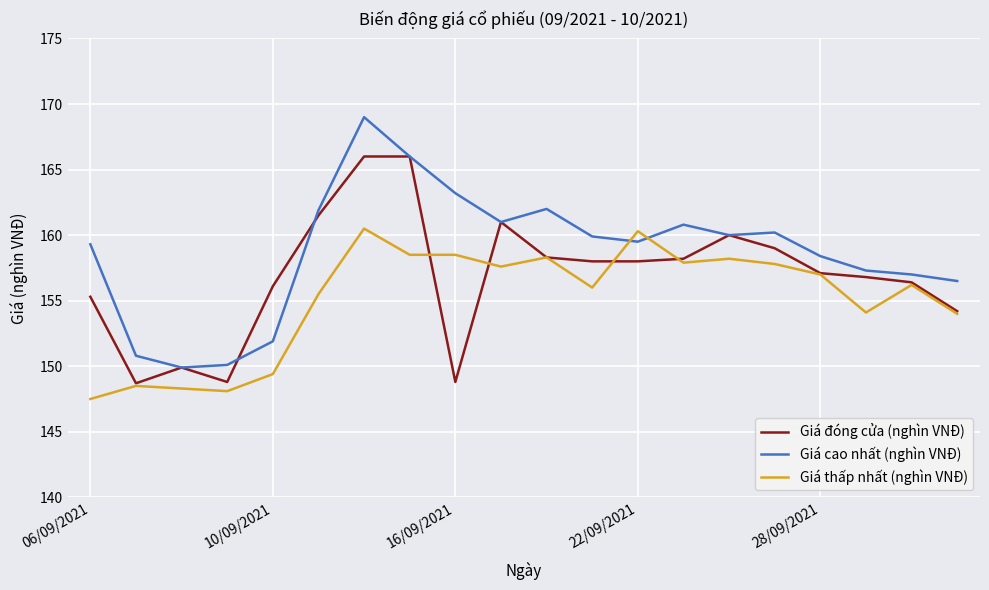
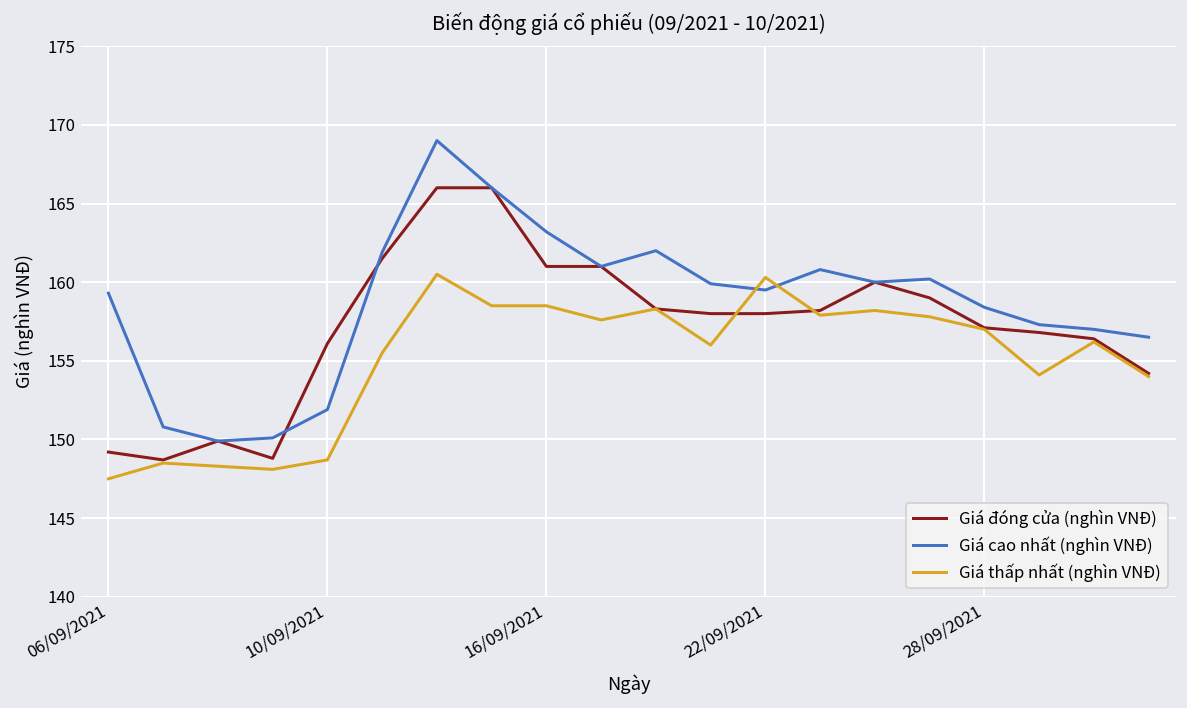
Giá đóng cửa (nghìn VNĐ), 06/09/2021: 155.3 -> 149.2
Giá thấp nhất (nghìn VNĐ), 10/09/2021: 149.4 -> 148.7
Giá đóng cửa (nghìn VNĐ), 16/09/2021: 148.8 -> 161.0
